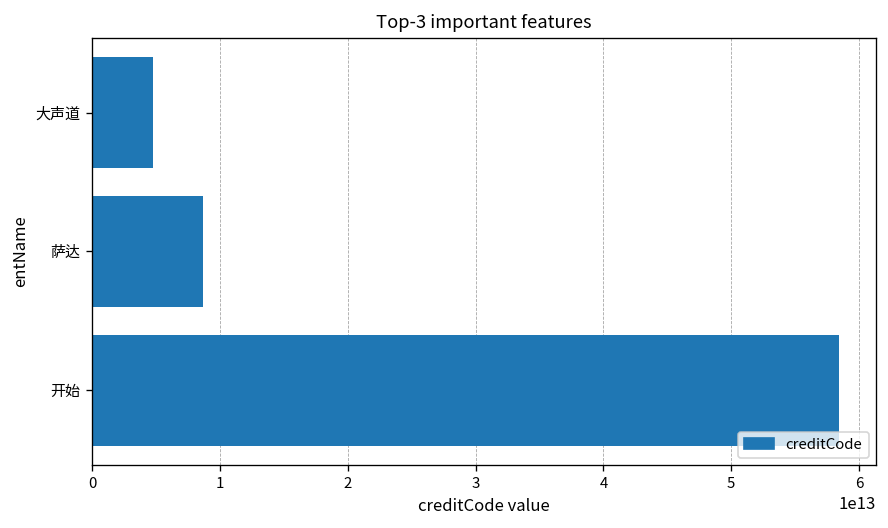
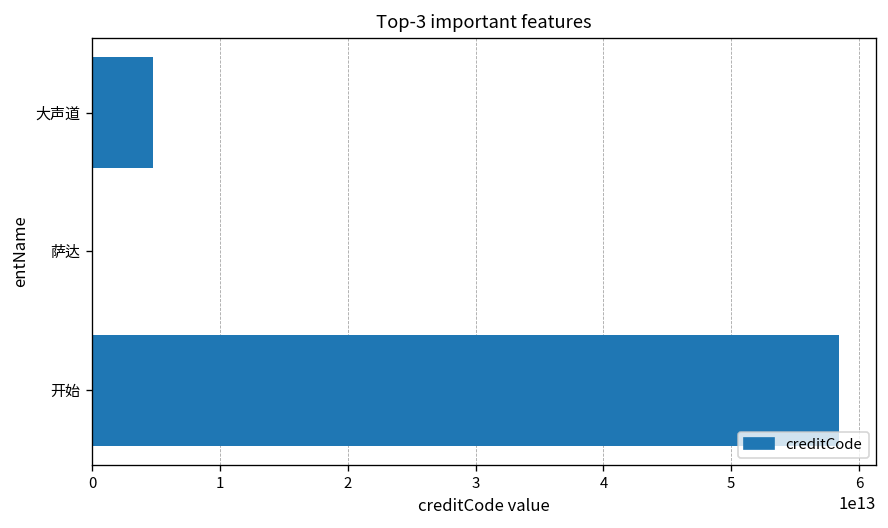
萨达: 8700000000000 -> 0
